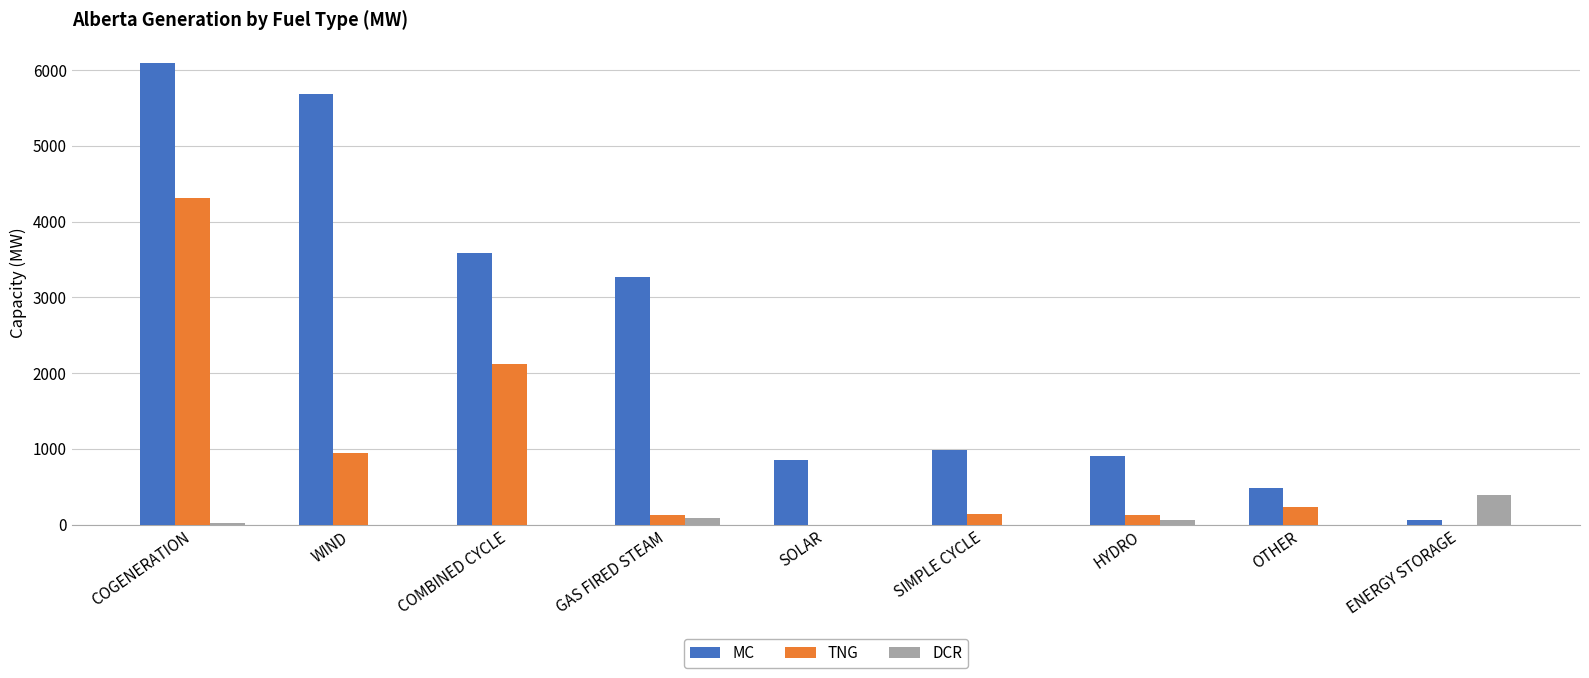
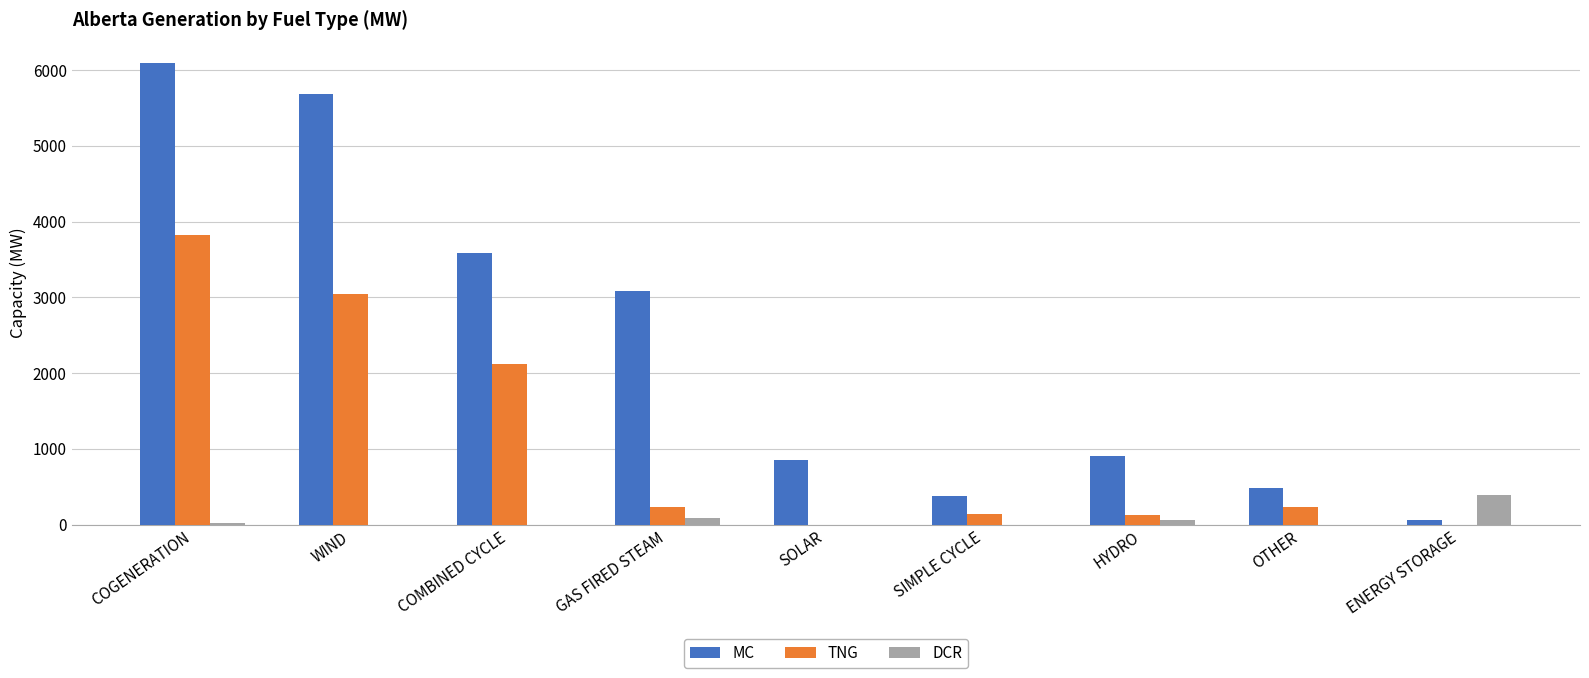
TNG, COGENERATION: 4300 -> 3800
TNG, WIND: 900 -> 3000
MC, GAS FIRED STEAM: 3300 -> 3100
TNG, GAS FIRED STEAM: 100 -> 200
MC, SIMPLE CYCLE: 1000 -> 400
